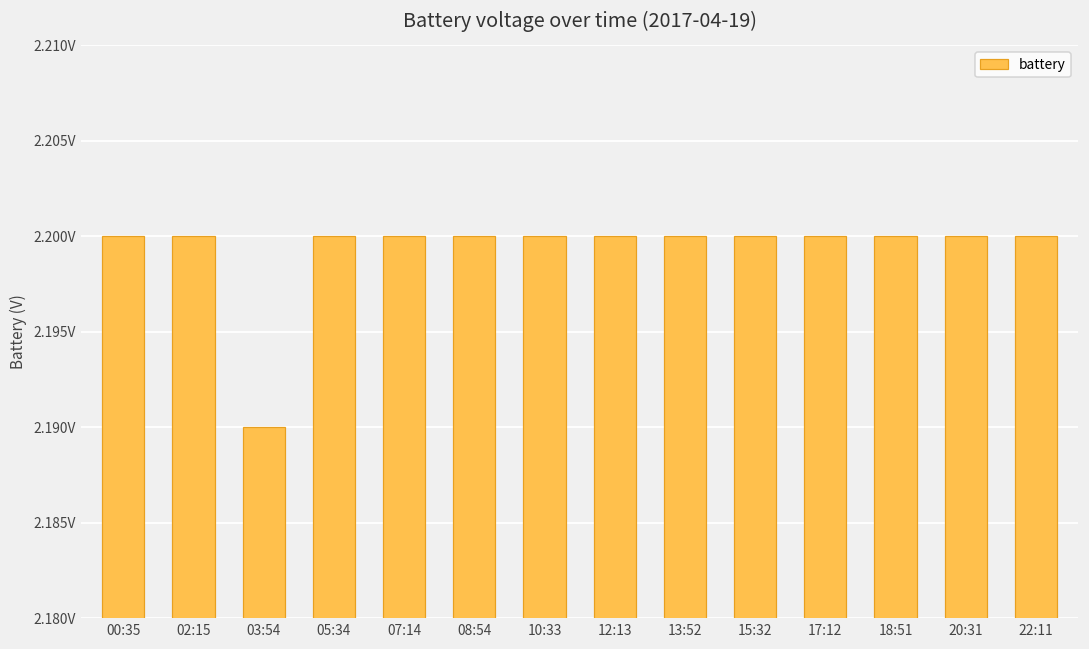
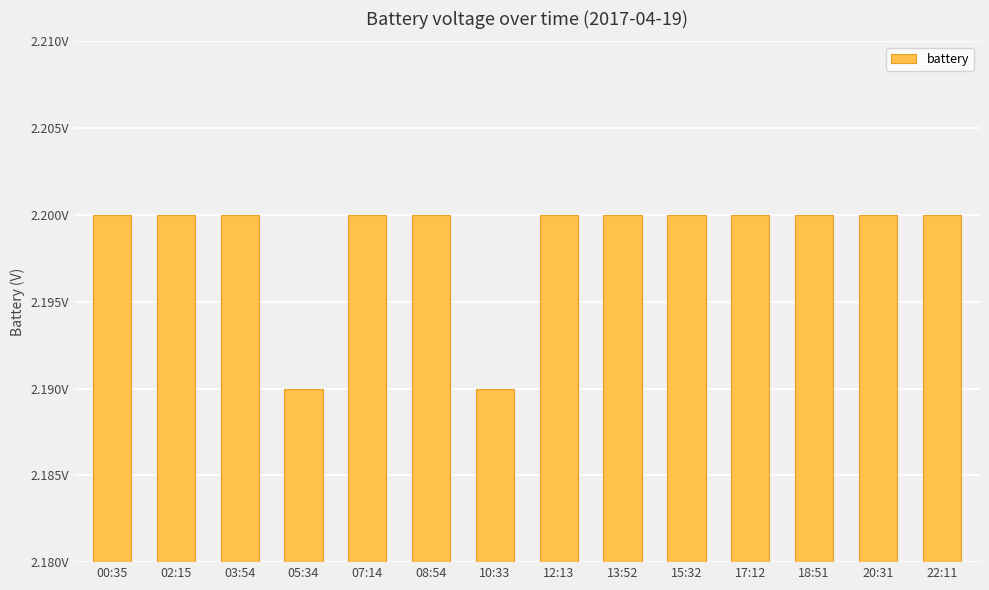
03:54: 2.19V -> 2.20V
05:34: 2.20V -> 2.19V
10:33: 2.20V -> 2.19V
